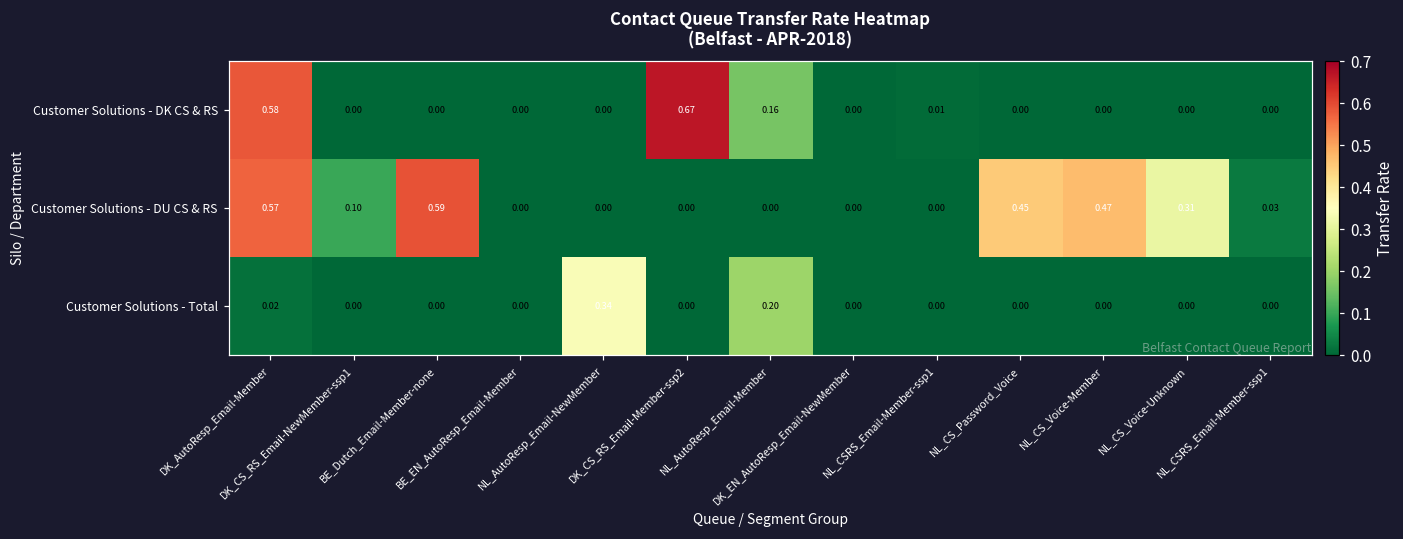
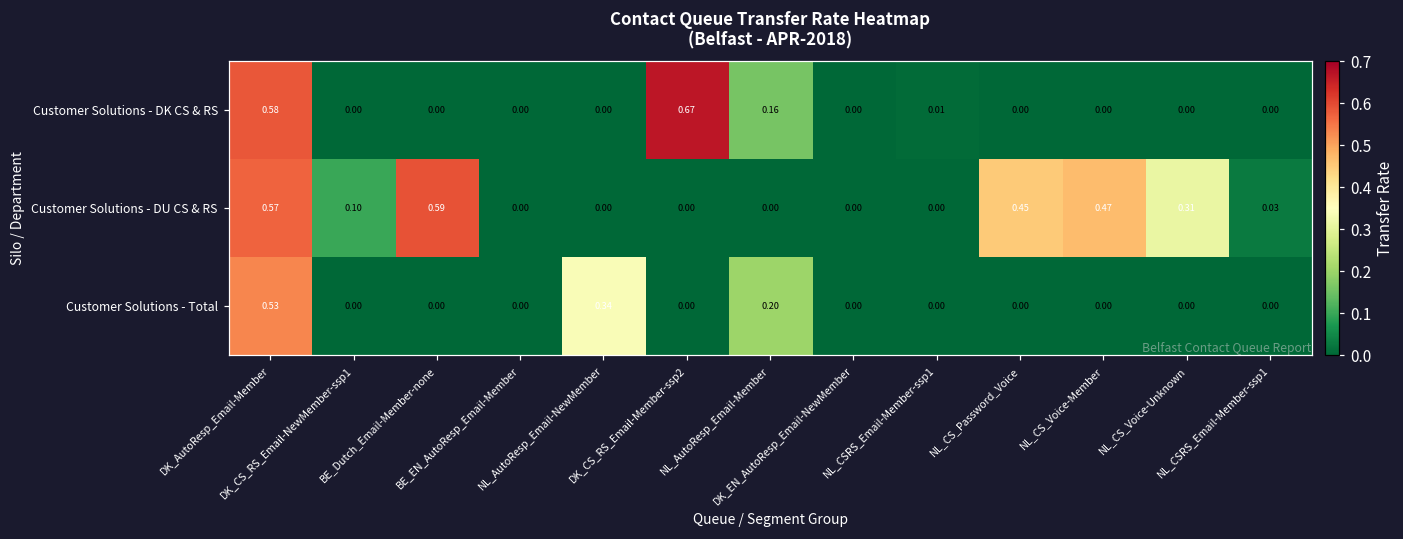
Customer Solutions - Total, DK_AutoResp_Email-Member: 0.02 -> 0.53
